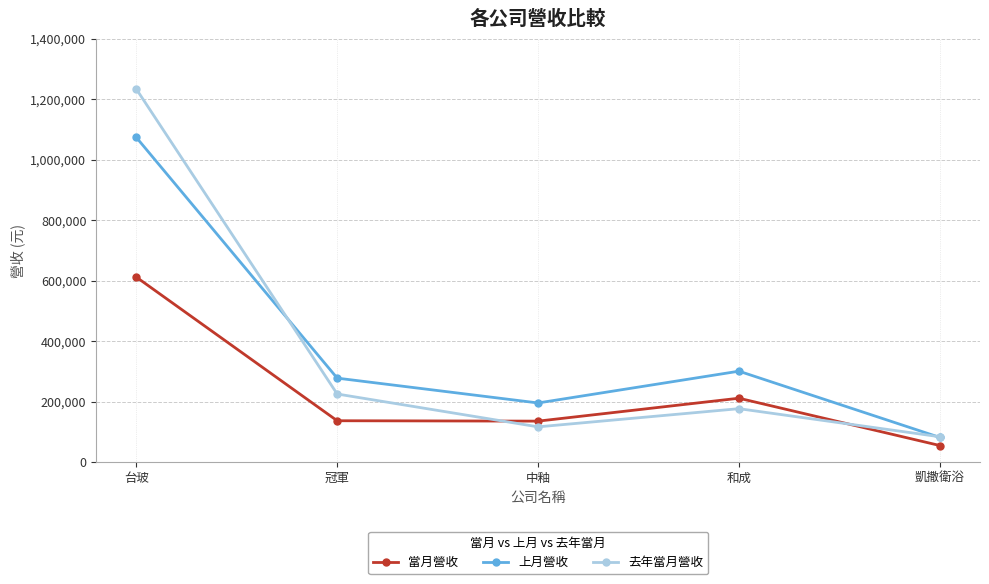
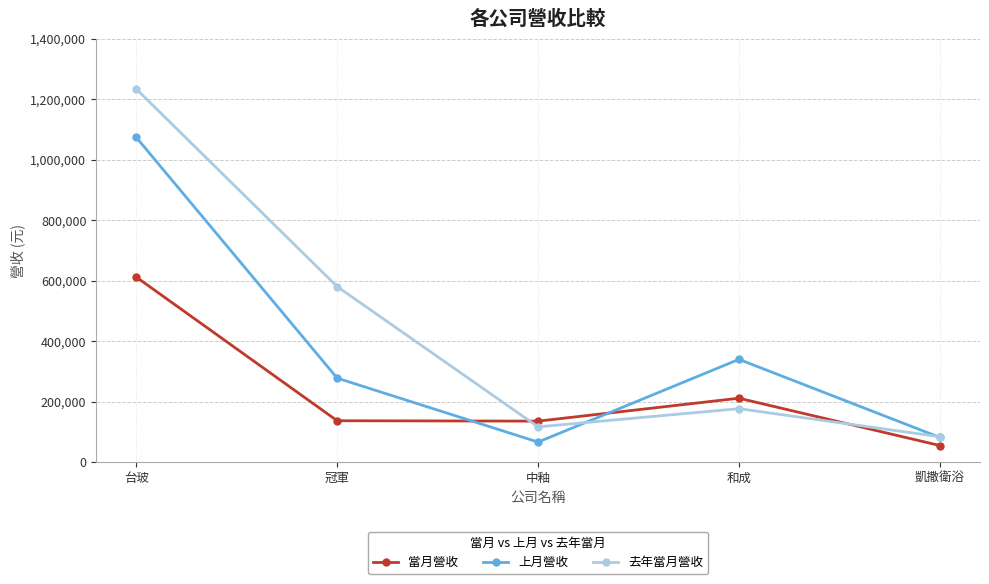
去年當月營收, 冠軍: 230,000 -> 580,000
上月營收, 中釉: 200,000 -> 70,000
上月營收, 和成: 300,000 -> 340,000
